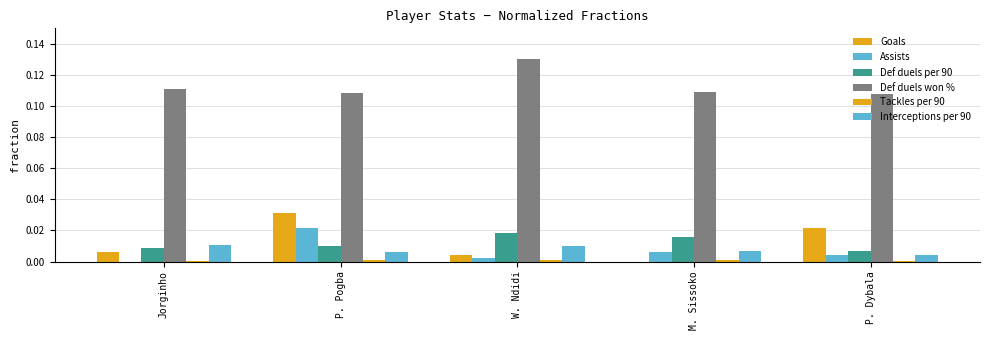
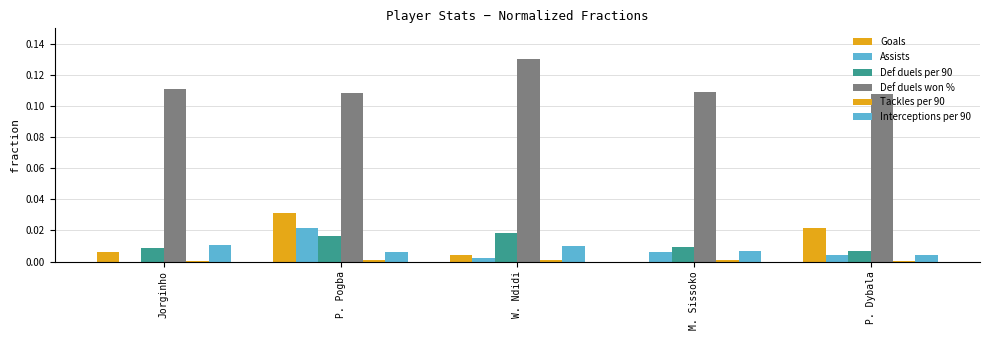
Def duels per 90, P. Pogba: 0.010 -> 0.017
Def duels per 90, M. Sissoko: 0.016 -> 0.010
